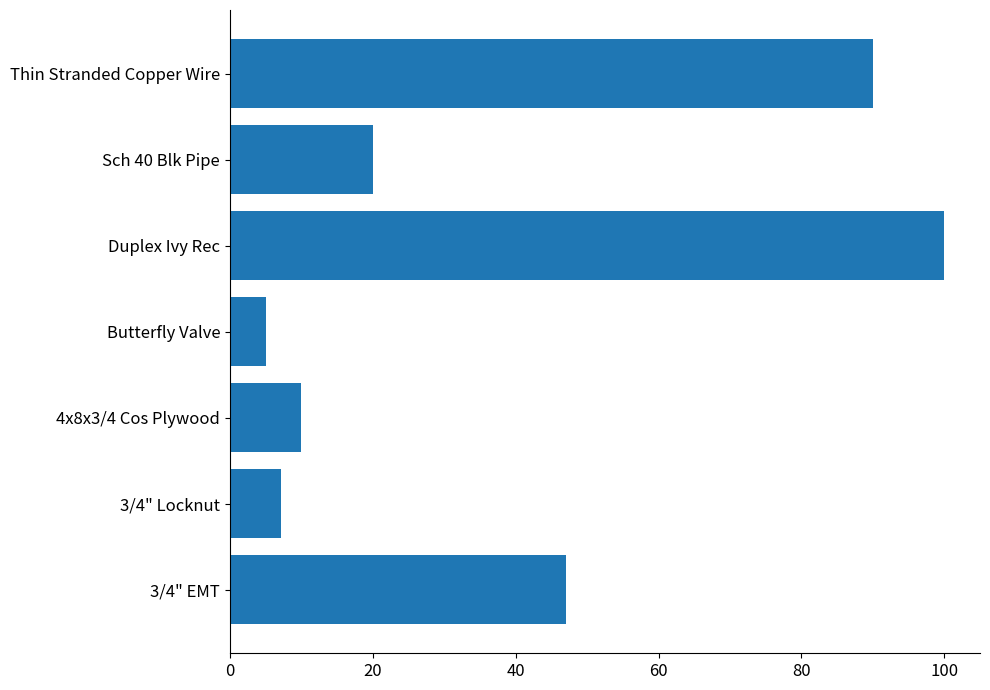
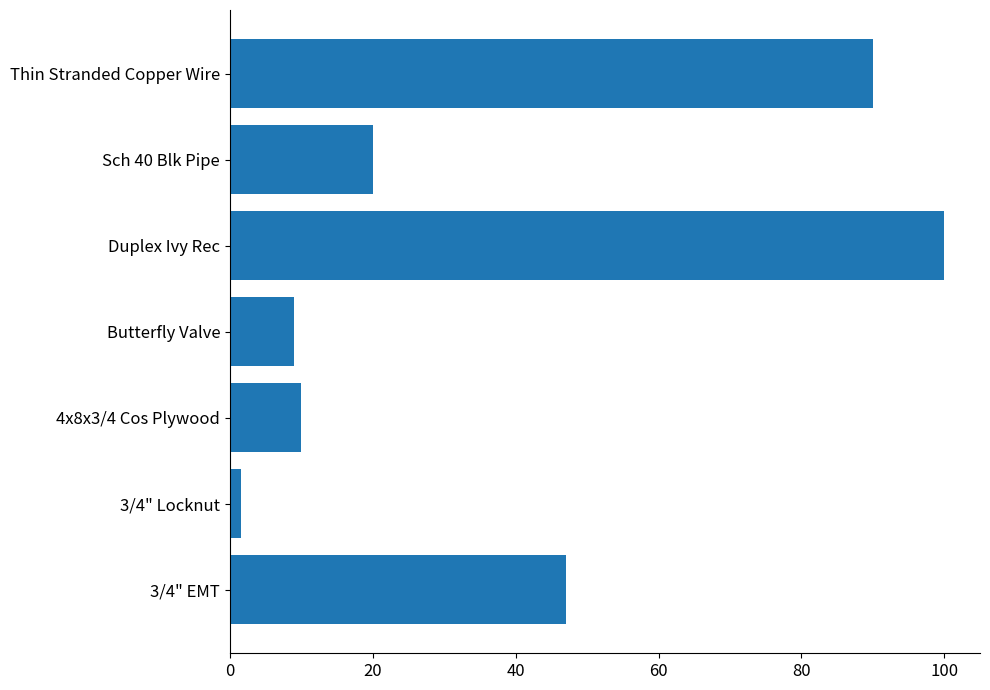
Butterfly Valve: 5 -> 9
3/4" Locknut: 7 -> 2
